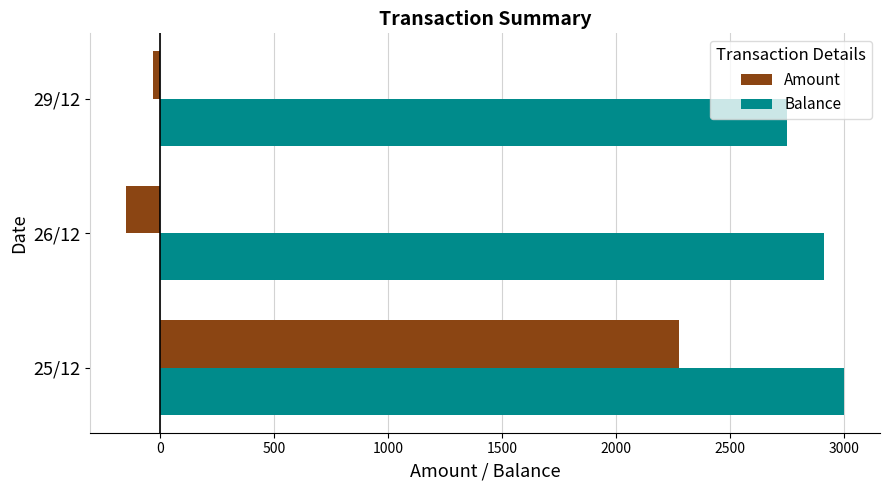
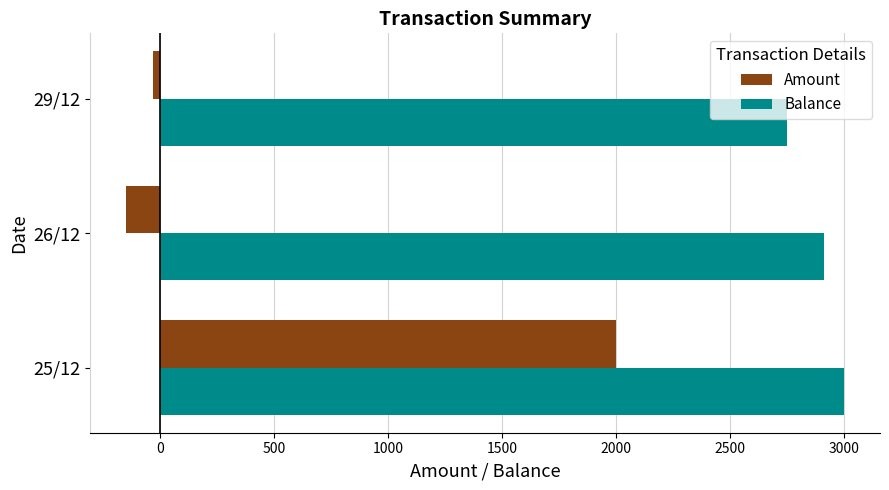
Amount, 25/12: 2280 -> 2000
